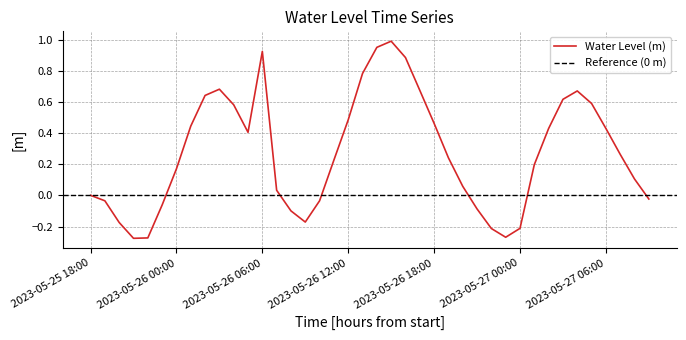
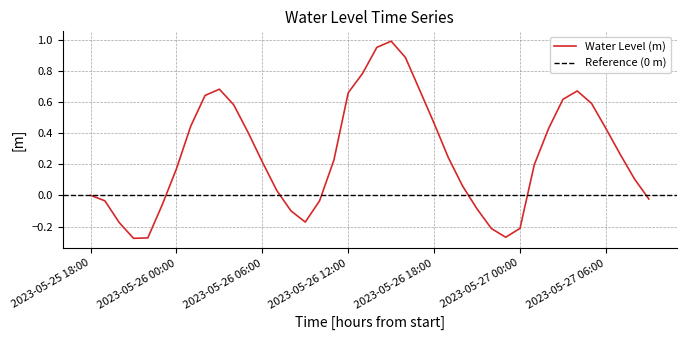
2023-05-26 06:00: 0.93 -> 0.22
2023-05-26 12:00: 0.49 -> 0.66
